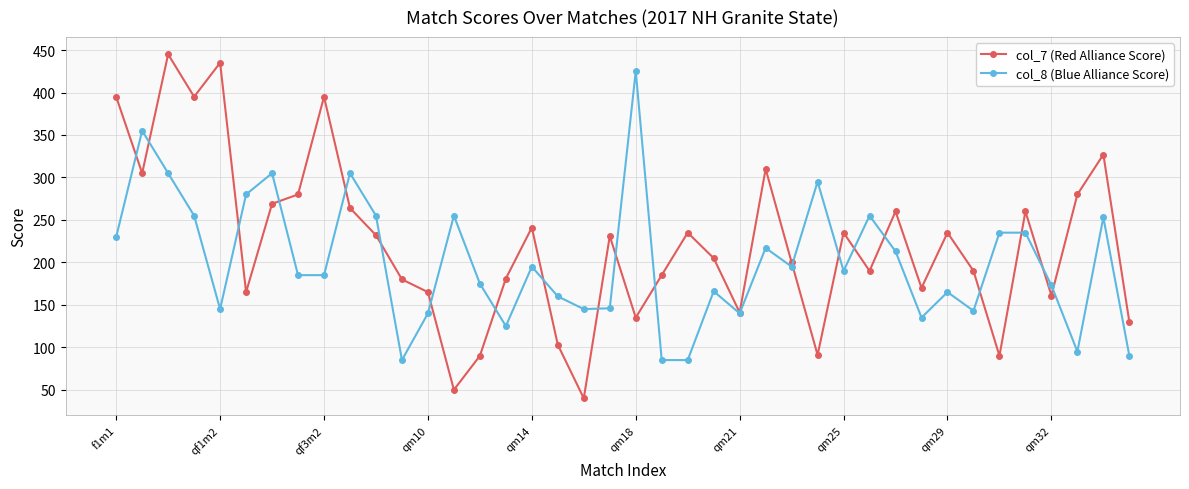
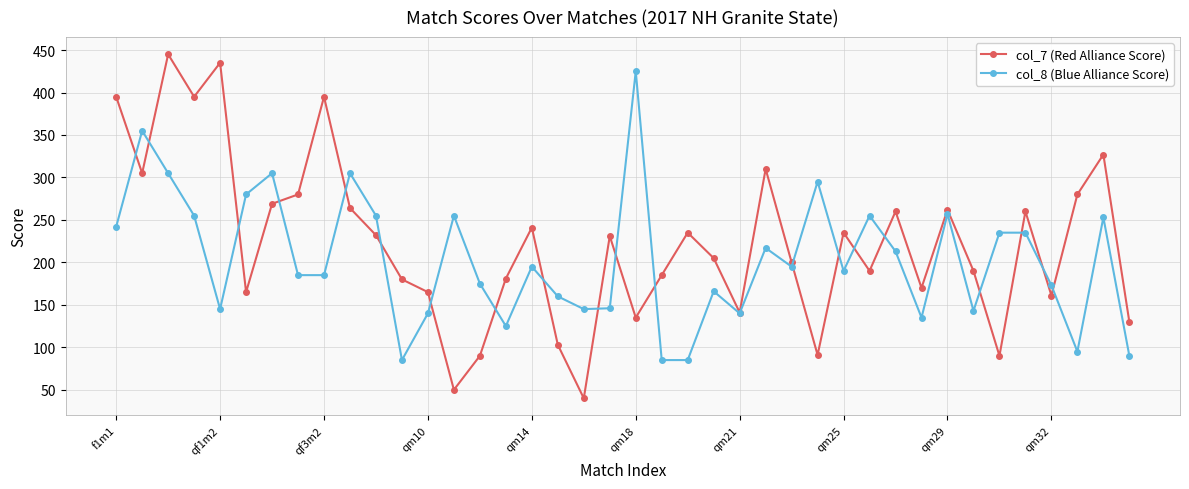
col_8 (Blue Alliance Score), f1m1: 230 -> 240
col_7 (Red Alliance Score), qm29: 240 -> 260
col_8 (Blue Alliance Score), qm29: 170 -> 260
